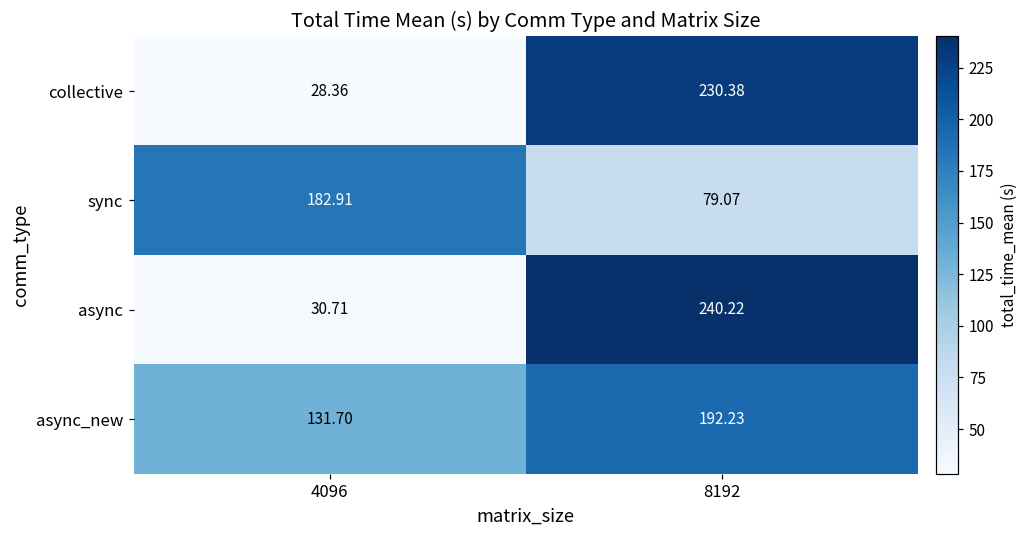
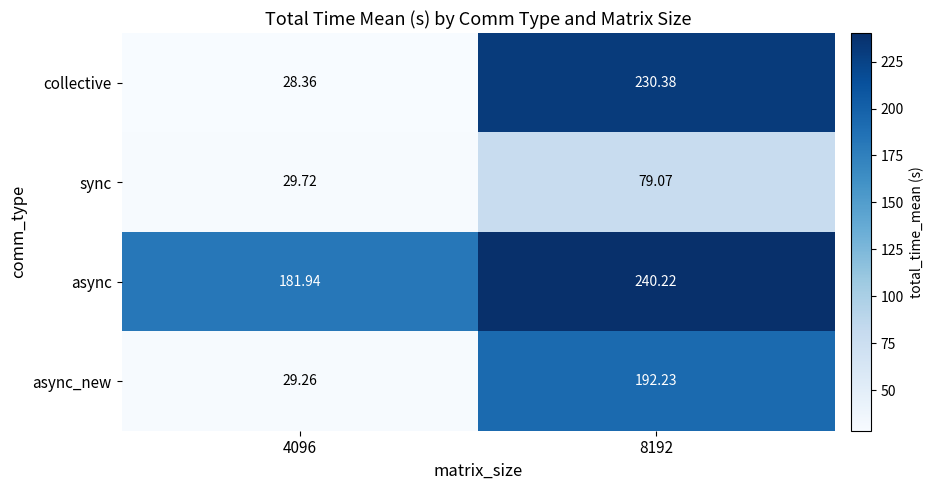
sync, 4096: 182.91 -> 29.72
async, 4096: 30.71 -> 181.94
async_new, 4096: 131.70 -> 29.26
